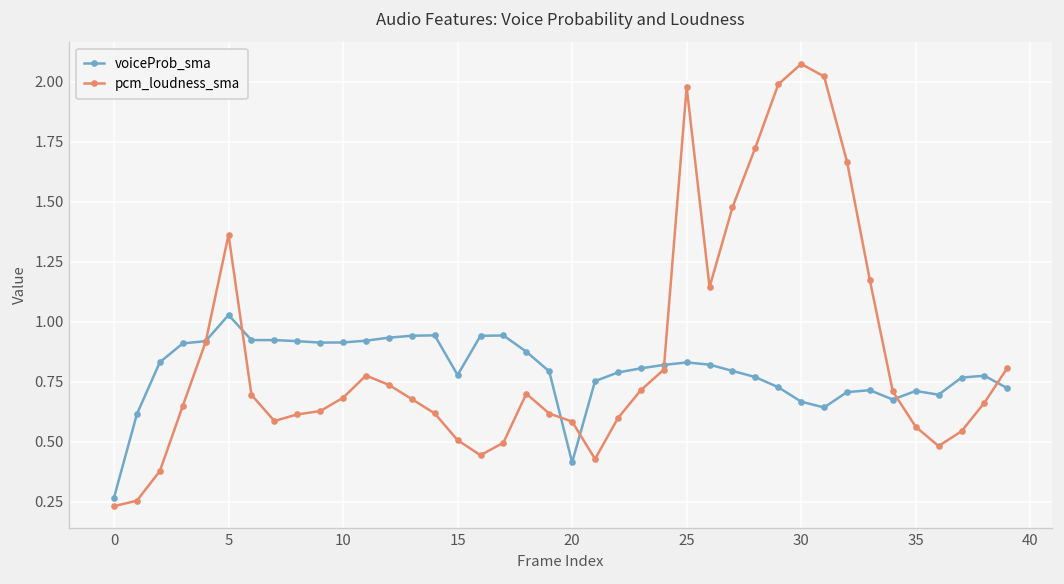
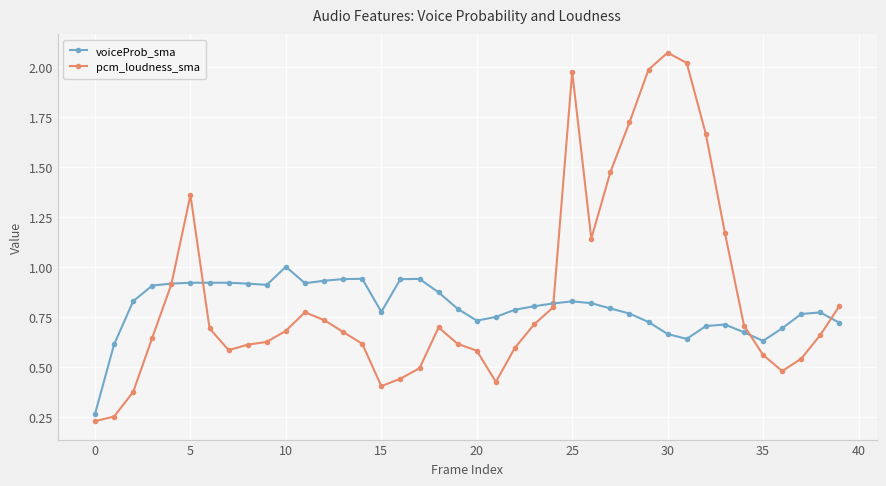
voiceProb_sma, 5: 1.03 -> 0.92
voiceProb_sma, 10: 0.91 -> 1.00
pcm_loudness_sma, 15: 0.51 -> 0.41
voiceProb_sma, 20: 0.41 -> 0.73
voiceProb_sma, 35: 0.71 -> 0.63
